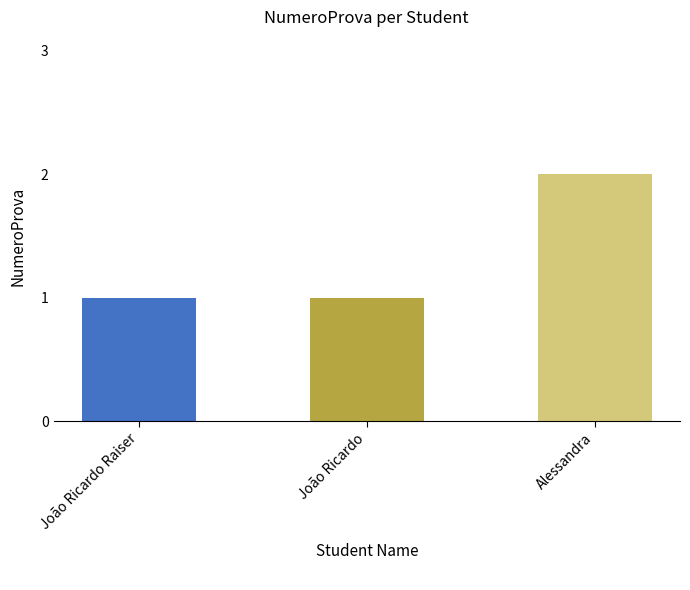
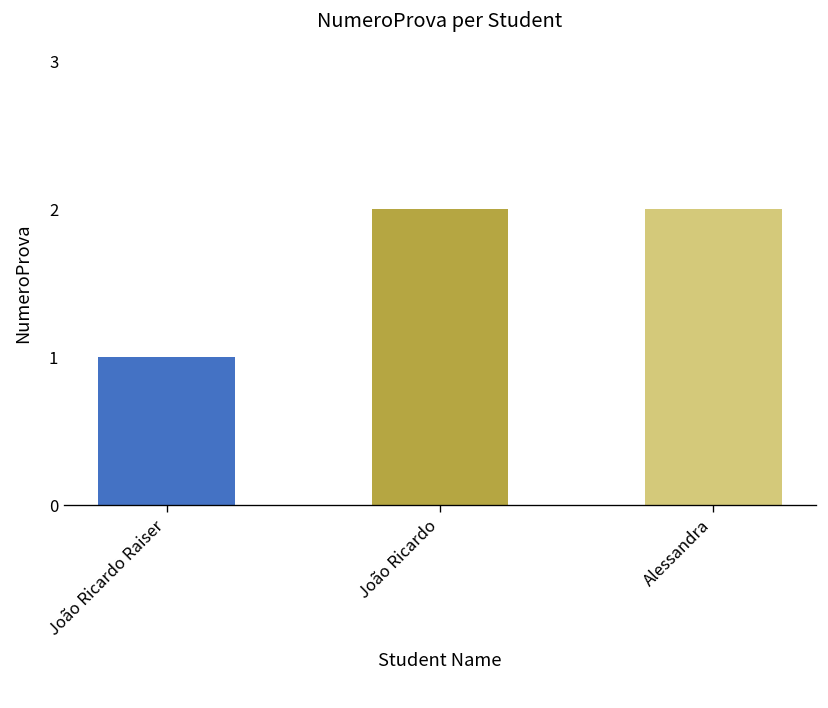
João Ricardo: 1 -> 2
